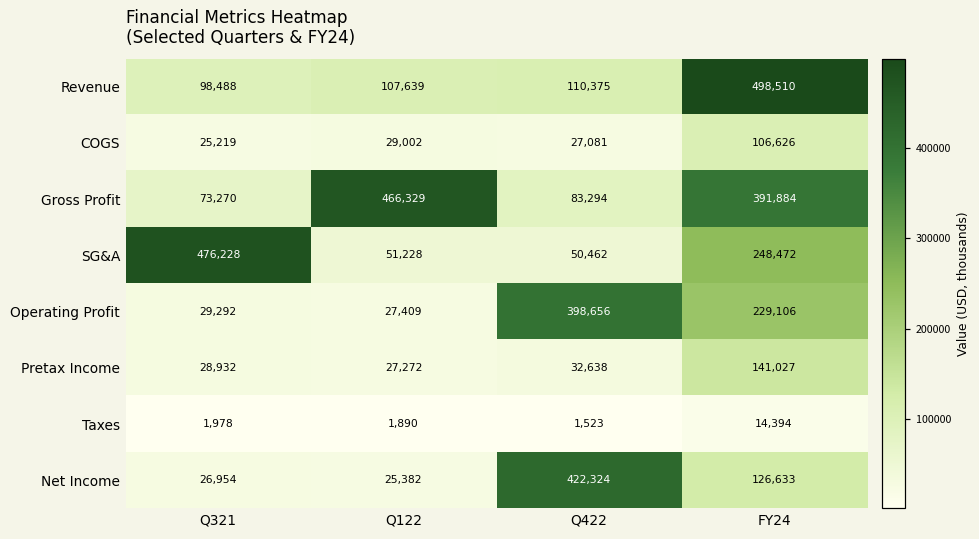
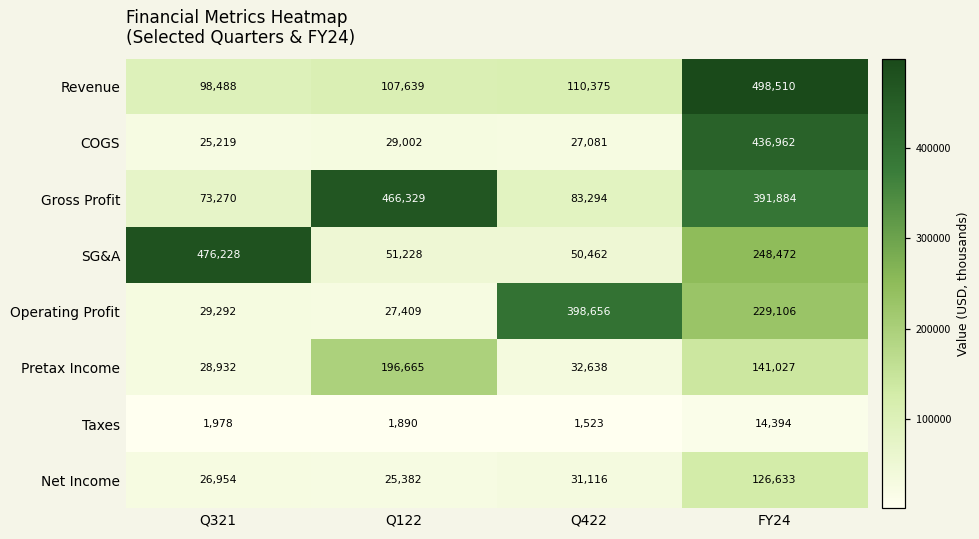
COGS, FY24: 106,626 -> 436,962
Pretax Income, Q122: 27,272 -> 196,665
Net Income, Q422: 422,324 -> 31,116
